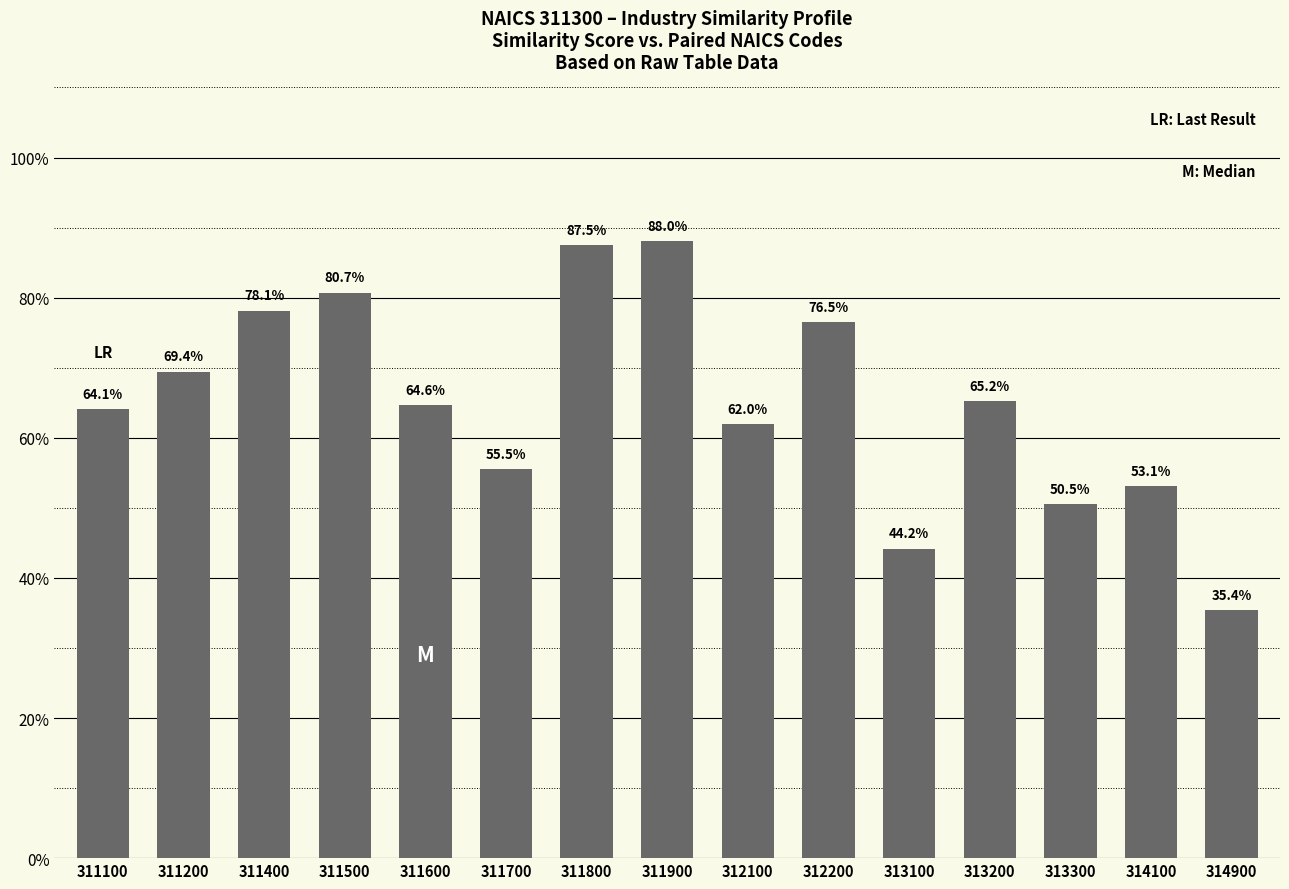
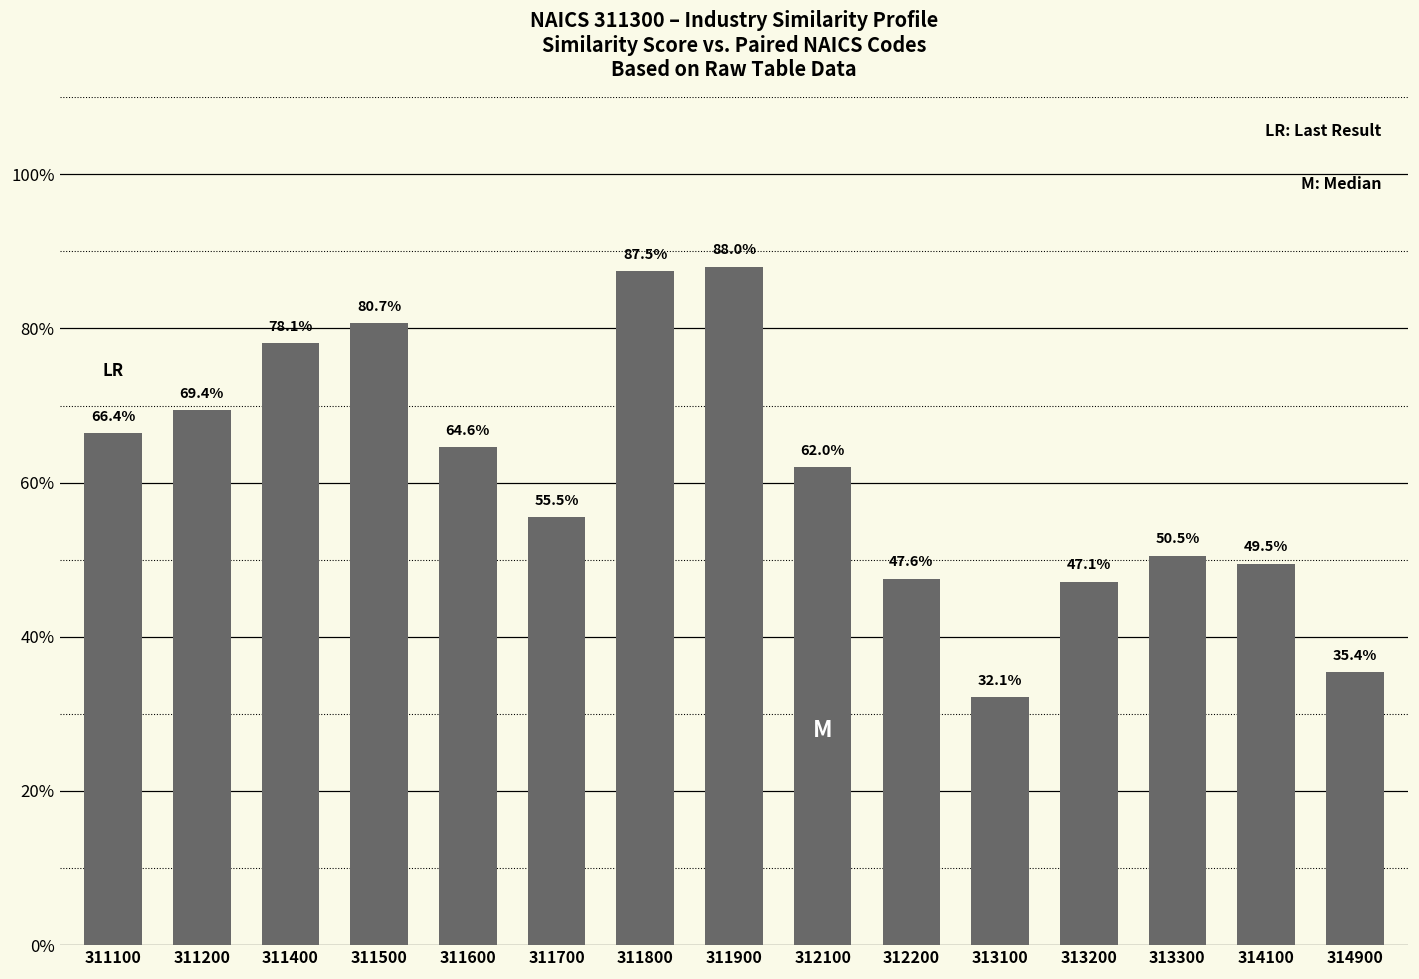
311100: 64.1% -> 66.4%
312200: 76.5% -> 47.6%
313100: 44.2% -> 32.1%
313200: 65.2% -> 47.1%
314100: 53.1% -> 49.5%
